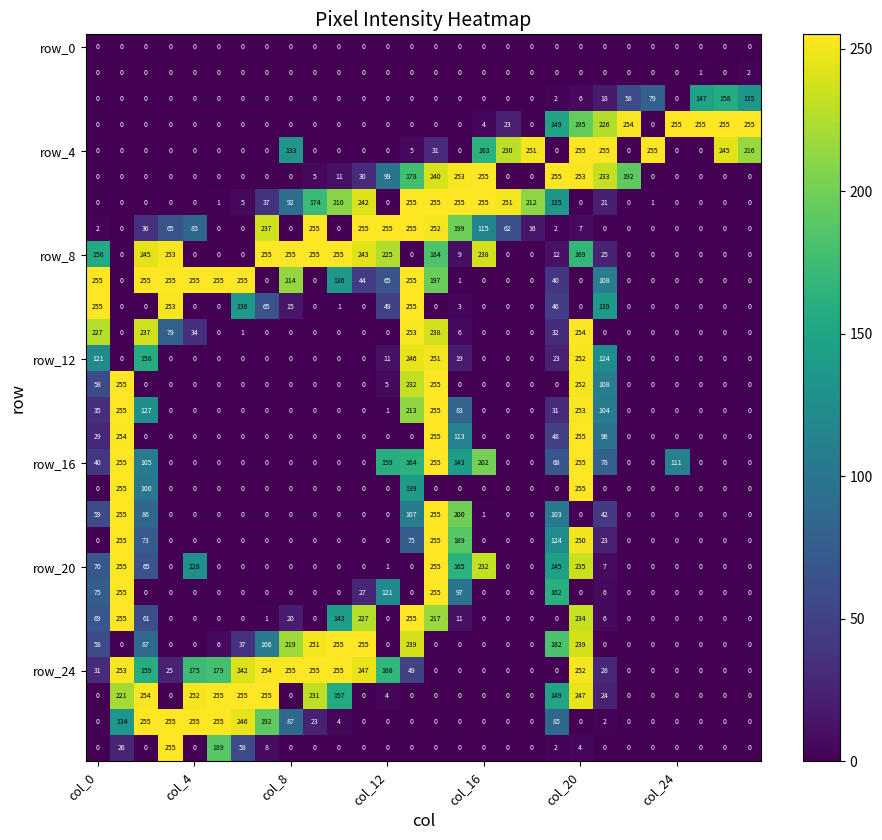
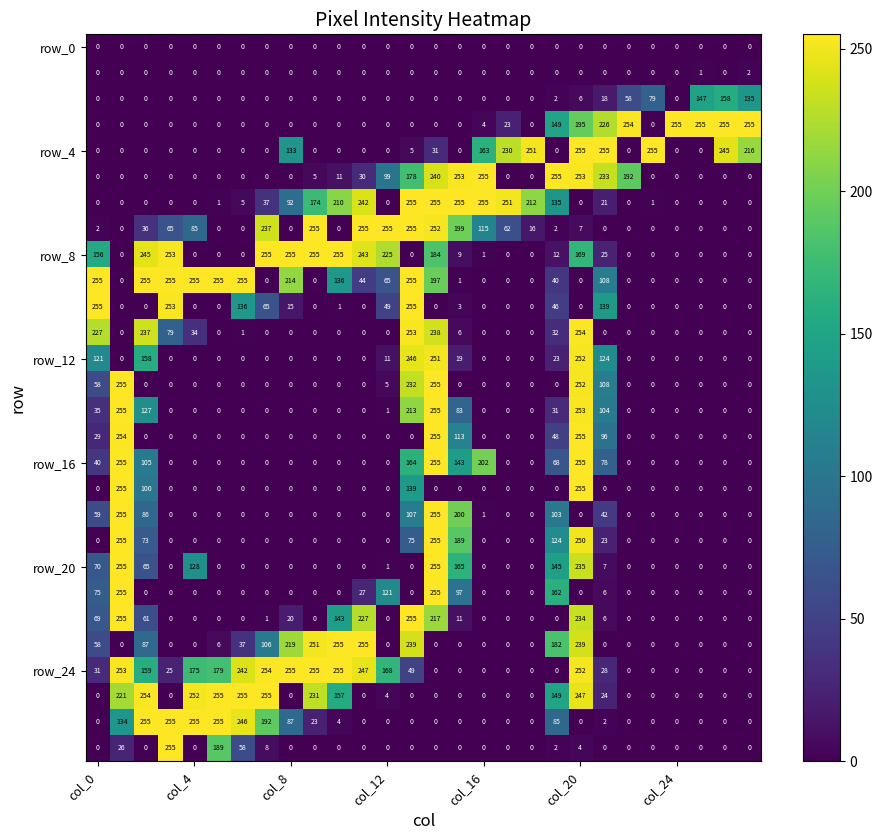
row_8, col_16: 238 -> 1
row_16, col_12: 159 -> 0
row_16, col_24: 111 -> 0
row_20, col_16: 232 -> 0
